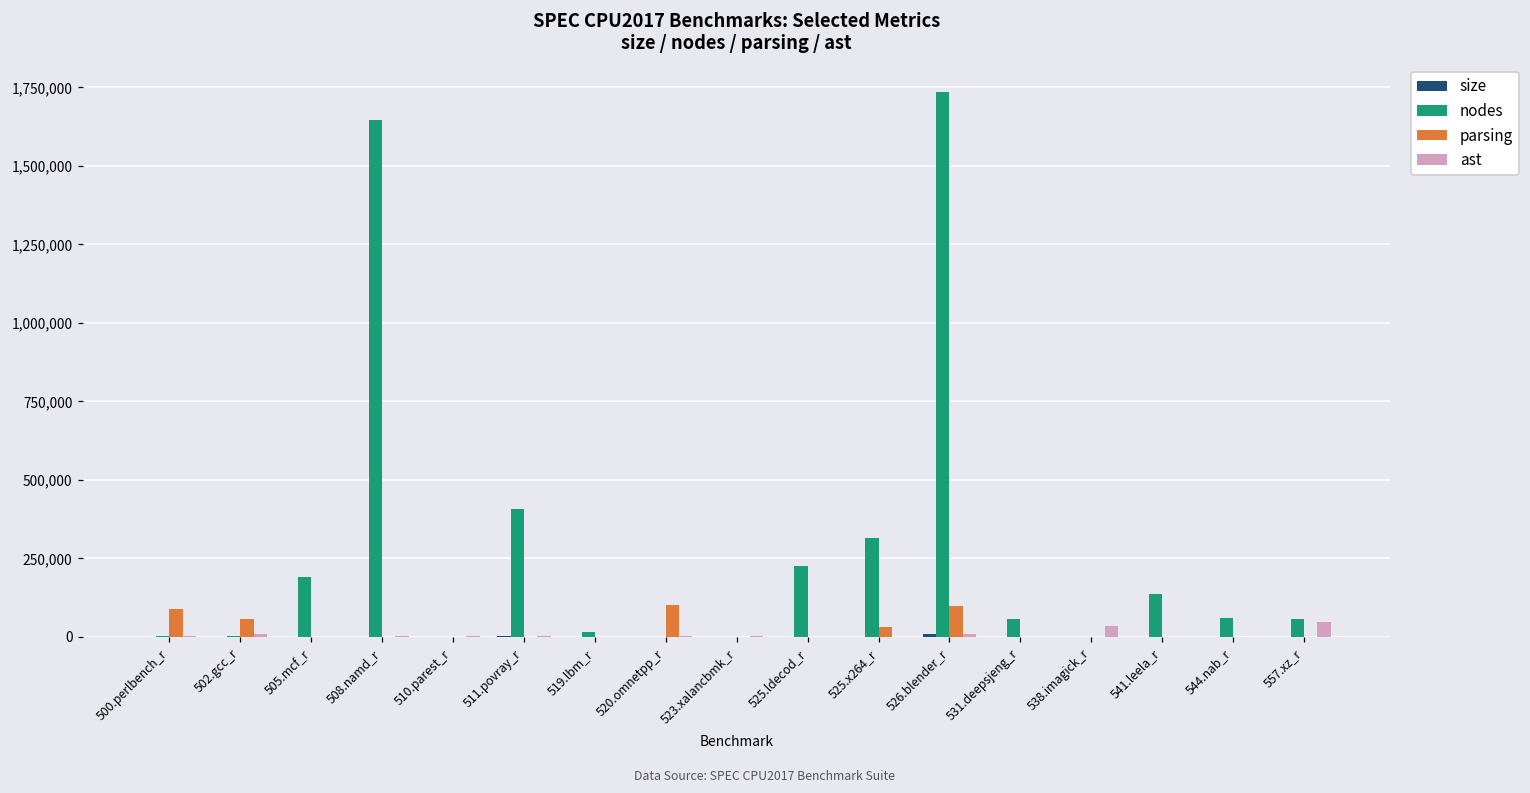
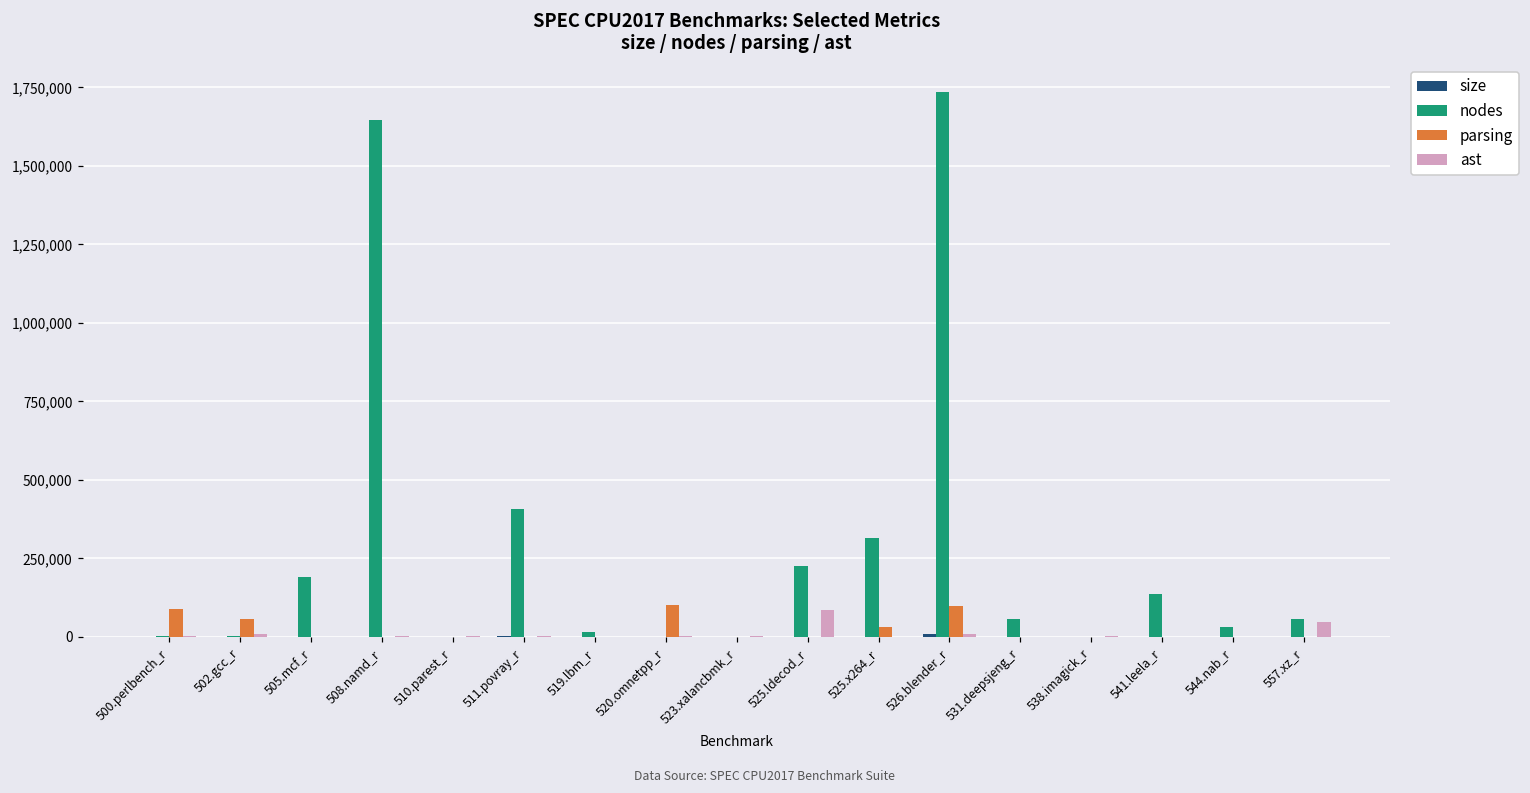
ast, 525.ldecod_r: 0 -> 80,000
ast, 538.imagick_r: 30,000 -> 0
nodes, 544.nab_r: 60,000 -> 30,000
